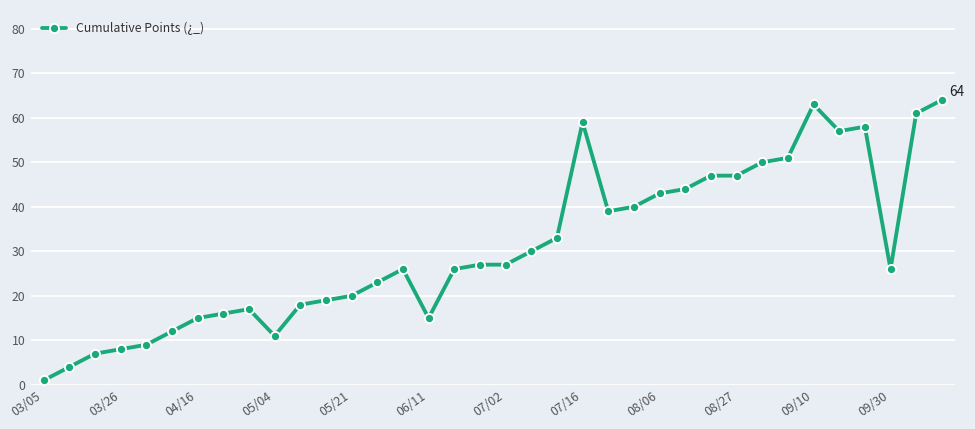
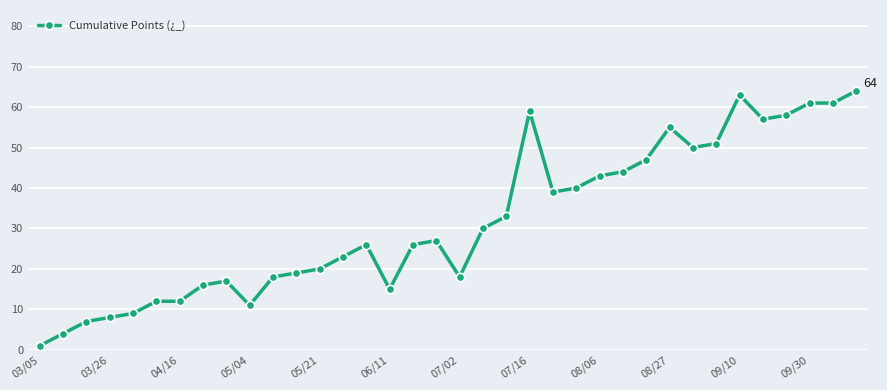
04/16: 15 -> 12
07/02: 27 -> 18
08/27: 47 -> 55
09/30: 26 -> 61
